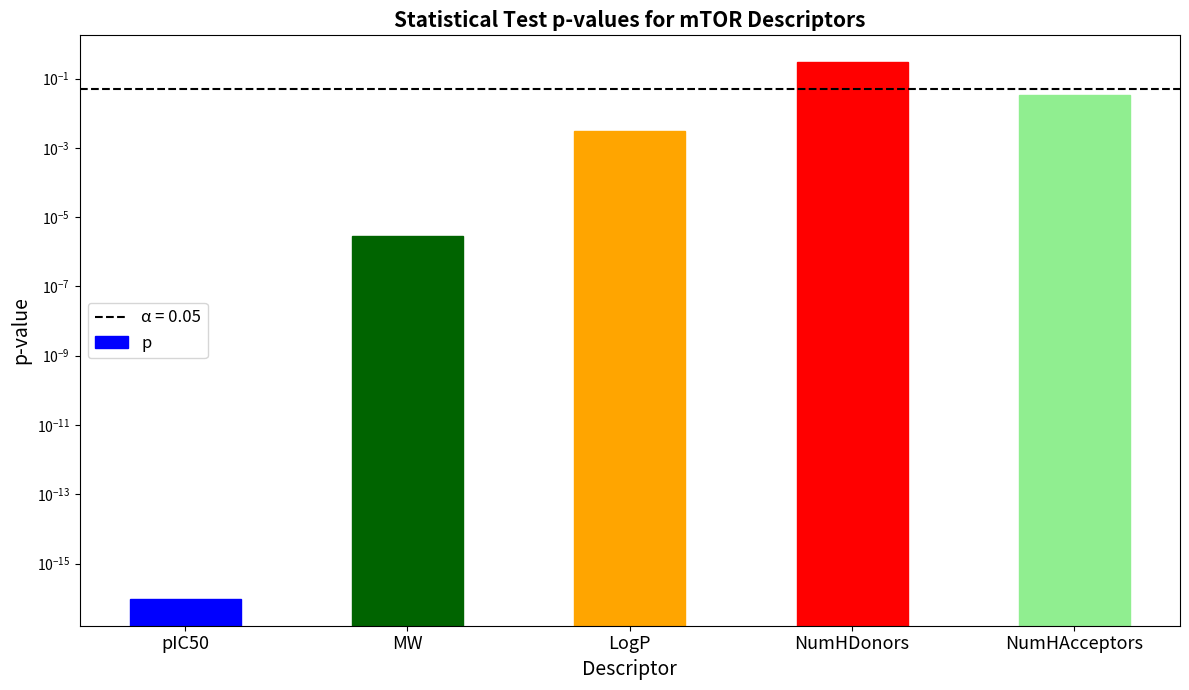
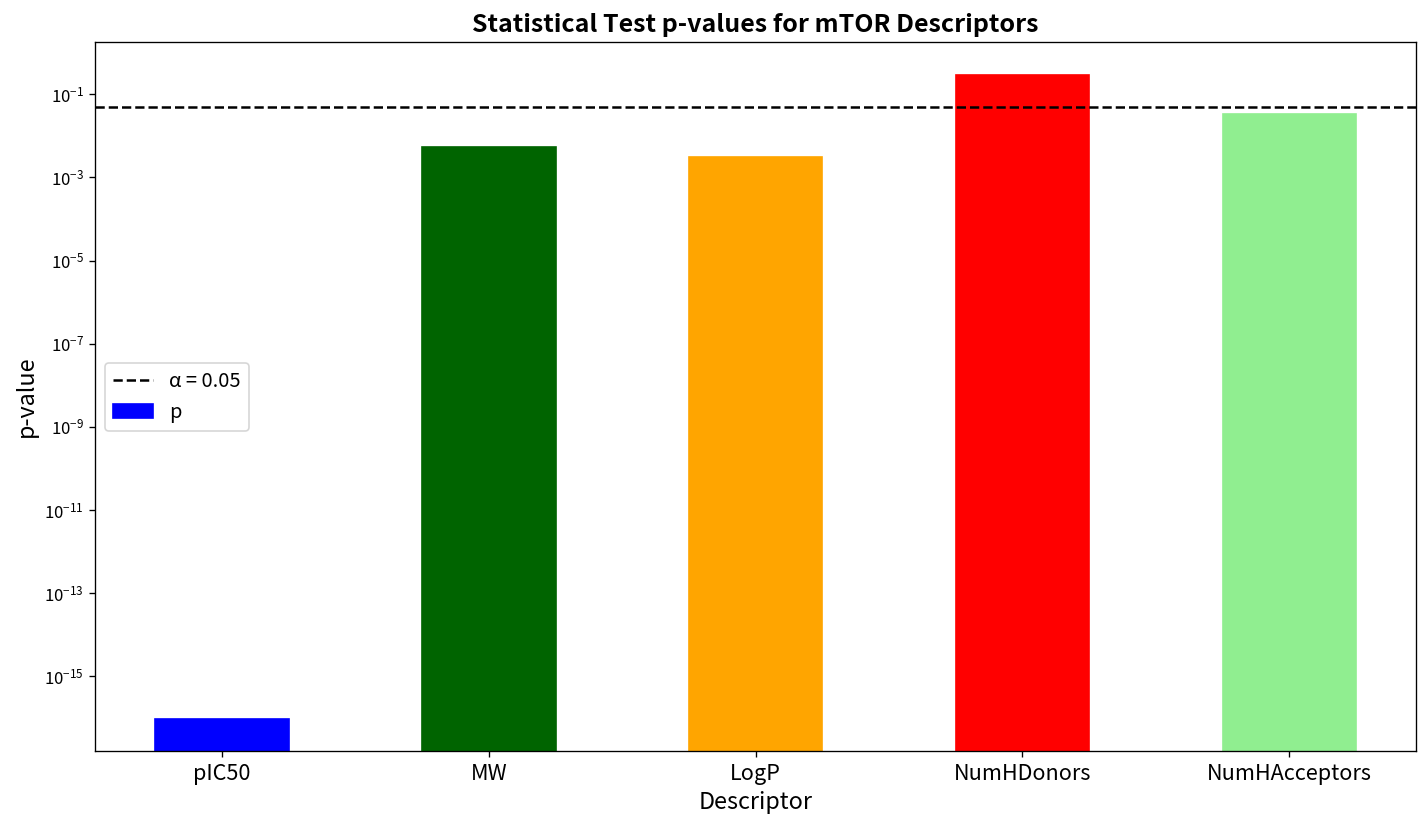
MW: 0.000003 -> 0.005
